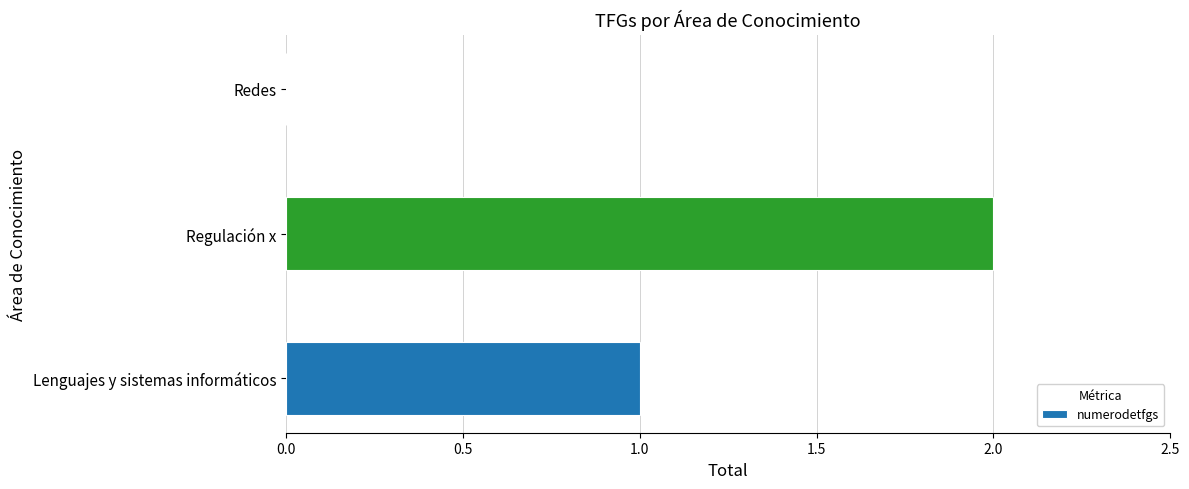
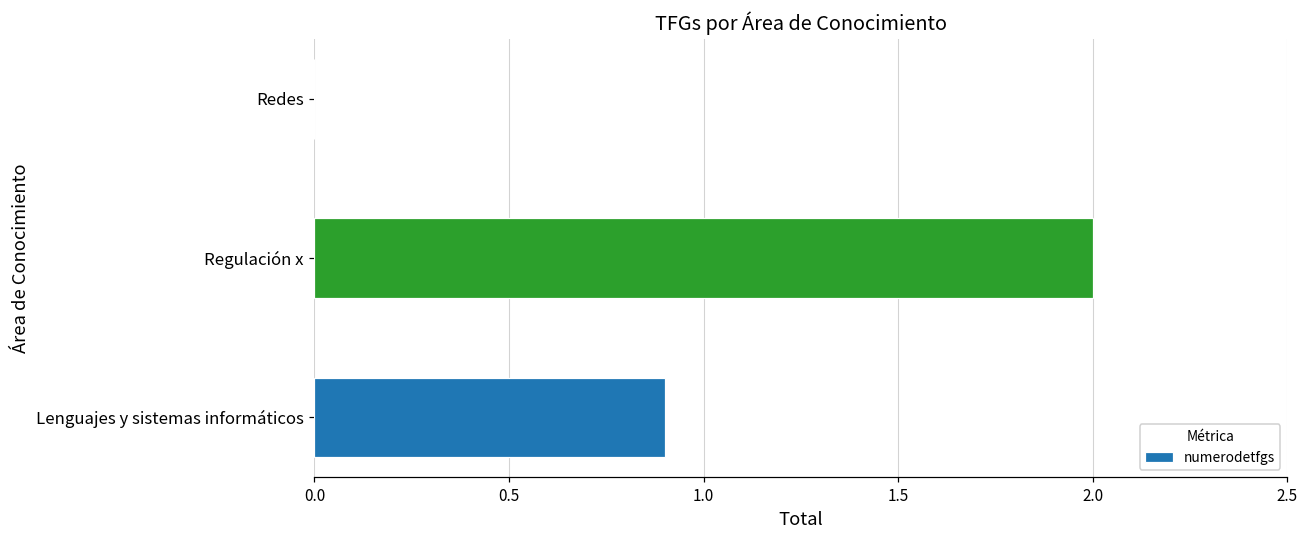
Lenguajes y sistemas informáticos: 1.0 -> 0.9
